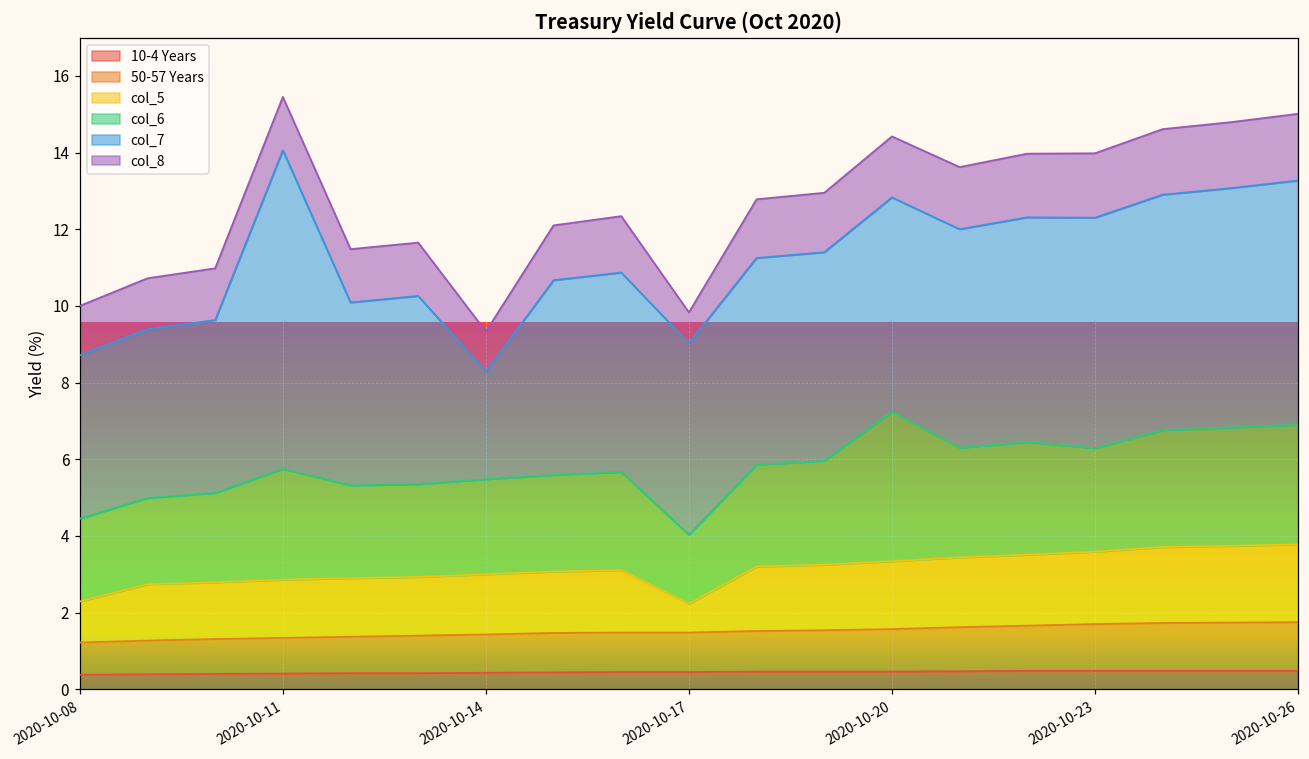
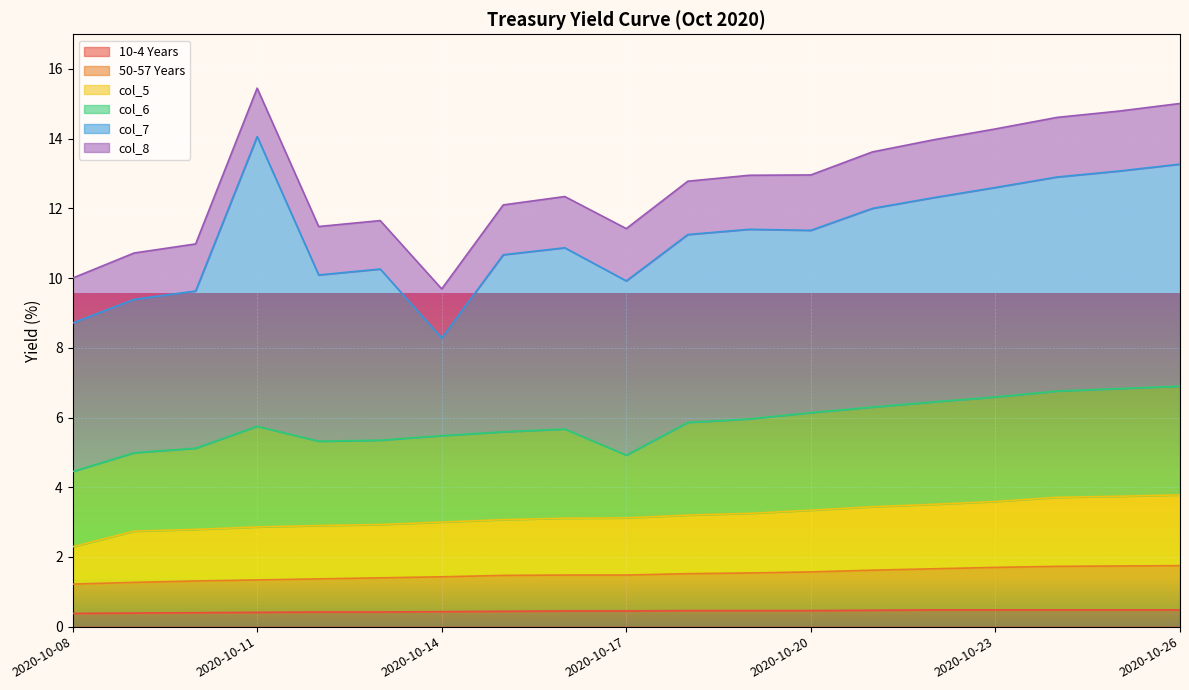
col_8, 2020-10-14: 1.1 -> 1.4
col_5, 2020-10-17: 0.8 -> 1.6
col_8, 2020-10-17: 0.8 -> 1.5
col_6, 2020-10-20: 3.9 -> 2.8
col_7, 2020-10-20: 5.6 -> 5.2
col_6, 2020-10-23: 2.7 -> 3.0
